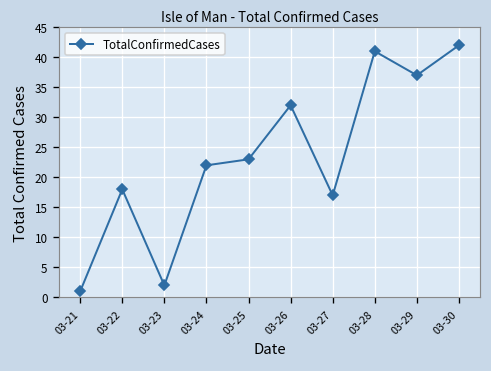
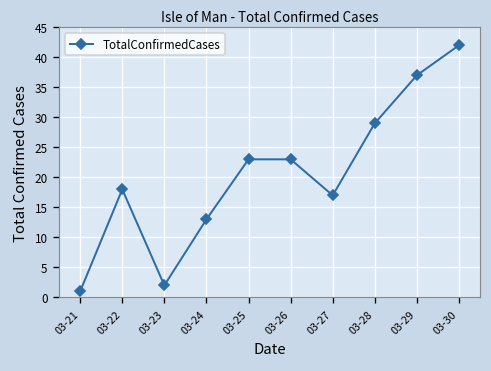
03-24: 22 -> 13
03-26: 32 -> 23
03-28: 41 -> 29
